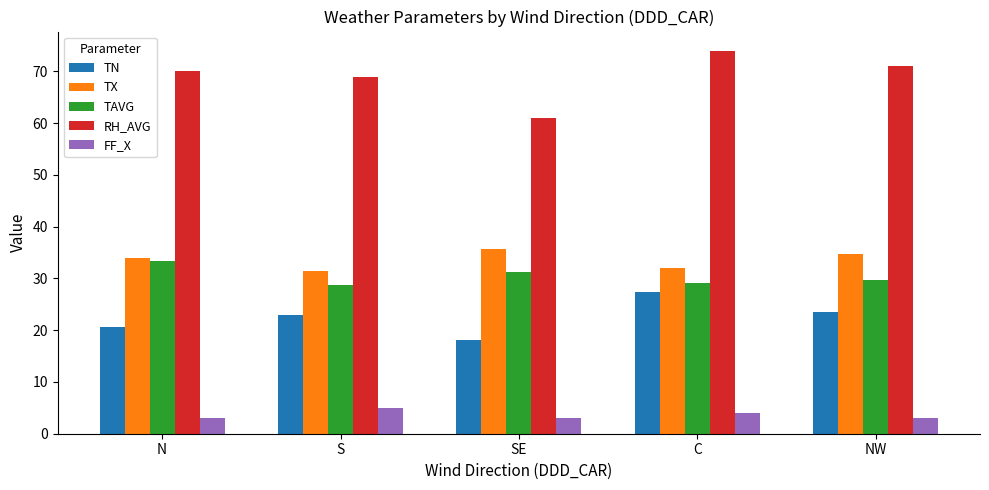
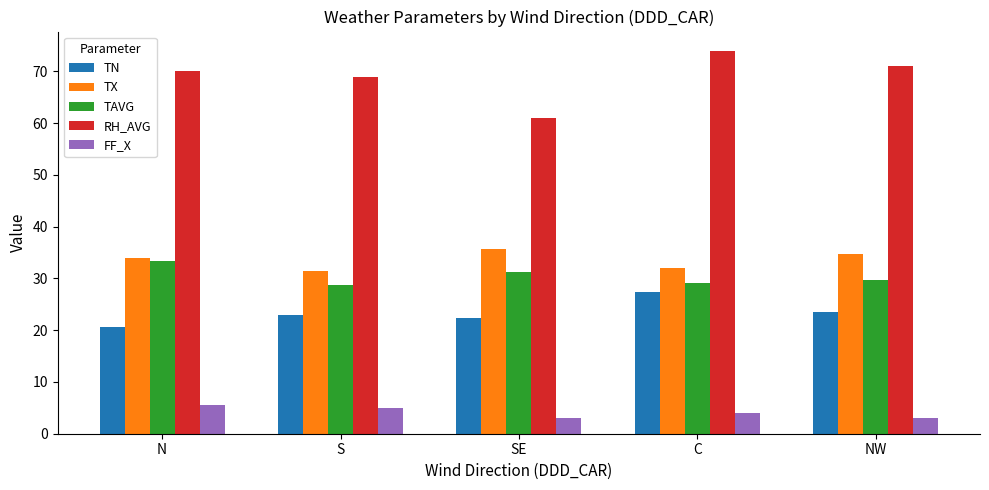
FF_X, N: 3 -> 6
TN, SE: 18 -> 22
